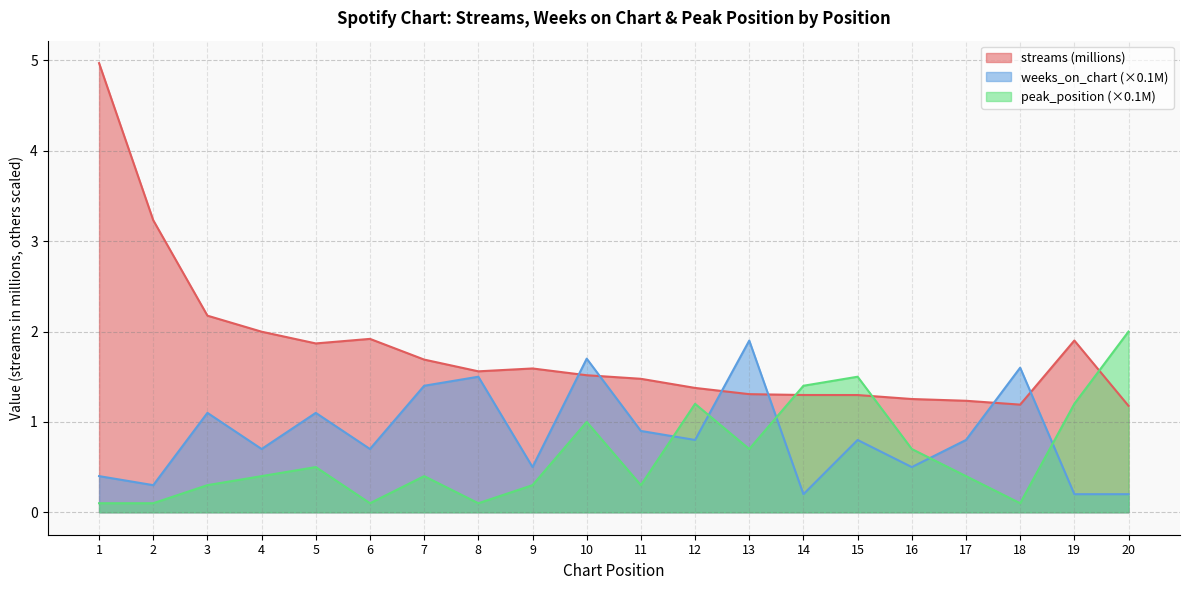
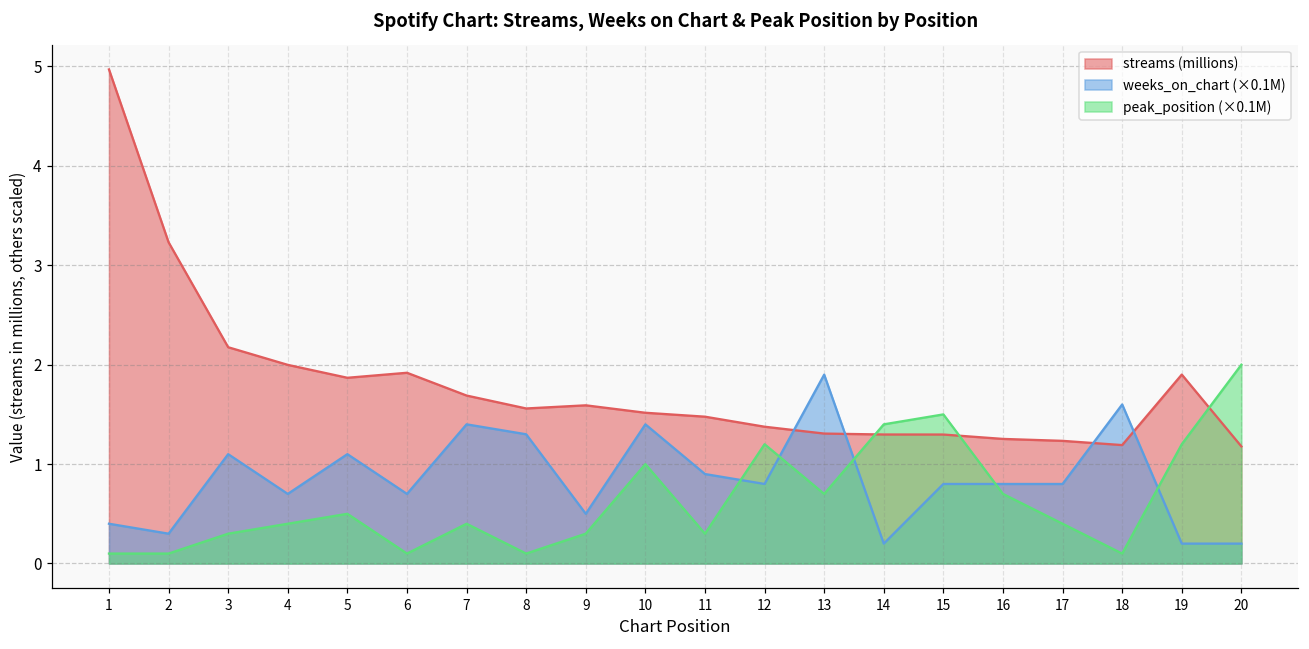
weeks_on_chart (×0.1M), 8: 1.5 -> 1.3
weeks_on_chart (×0.1M), 10: 1.7 -> 1.4
weeks_on_chart (×0.1M), 16: 0.5 -> 0.8
